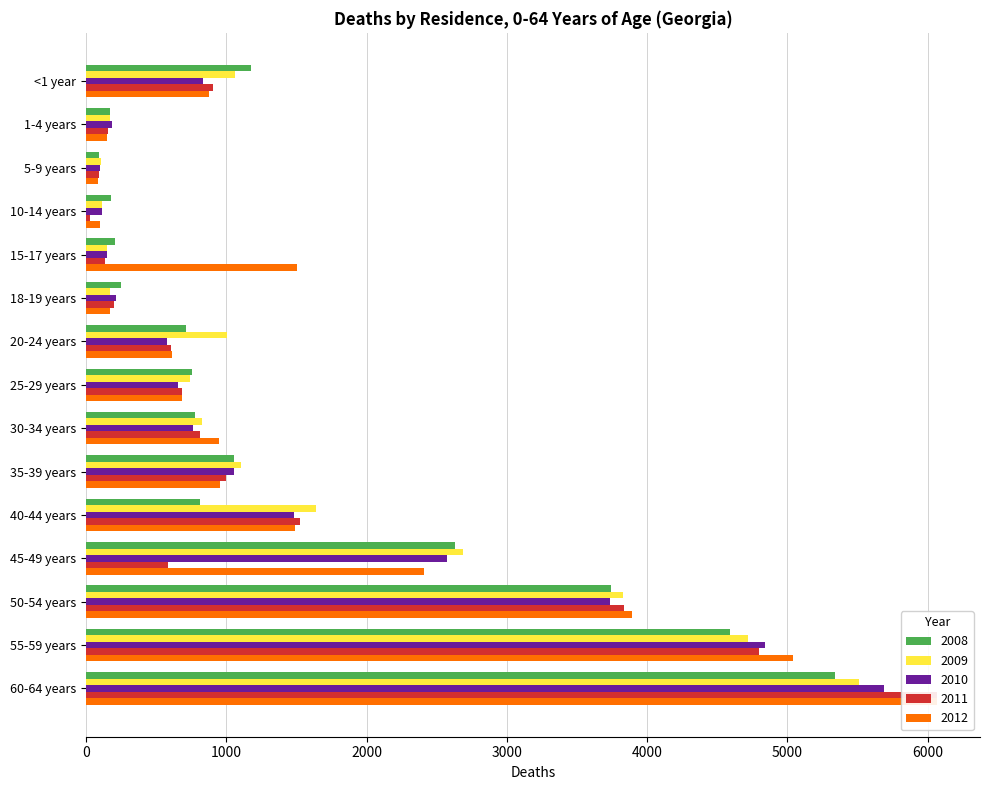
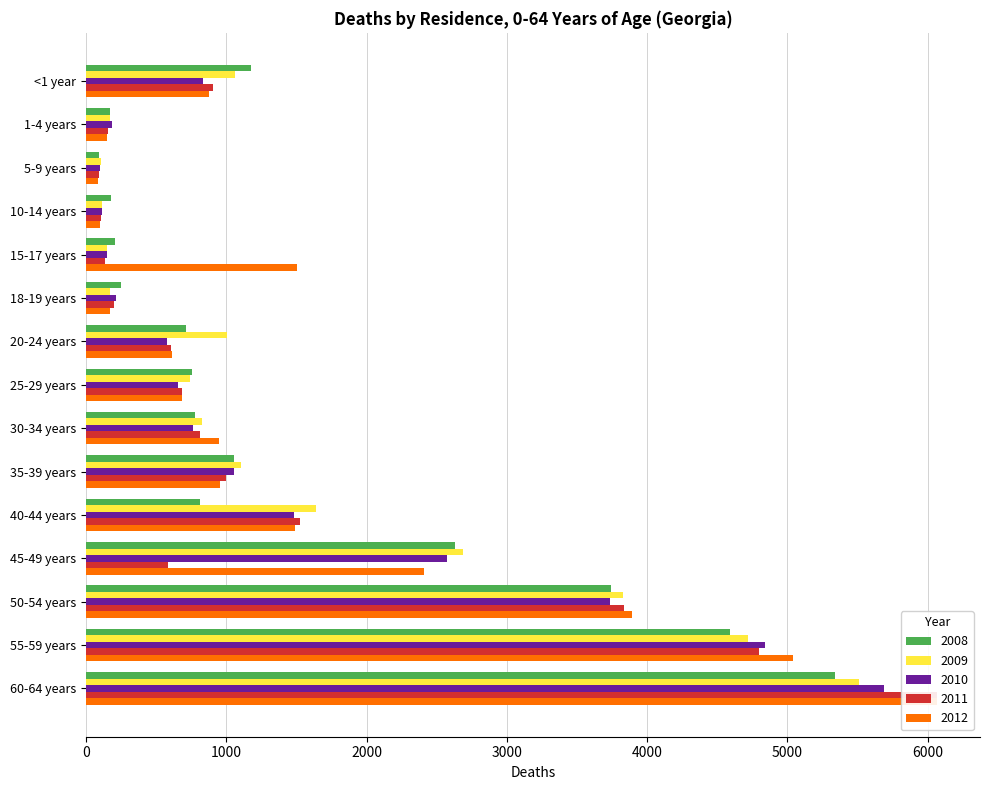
2011, 10-14 years: 30 -> 110
